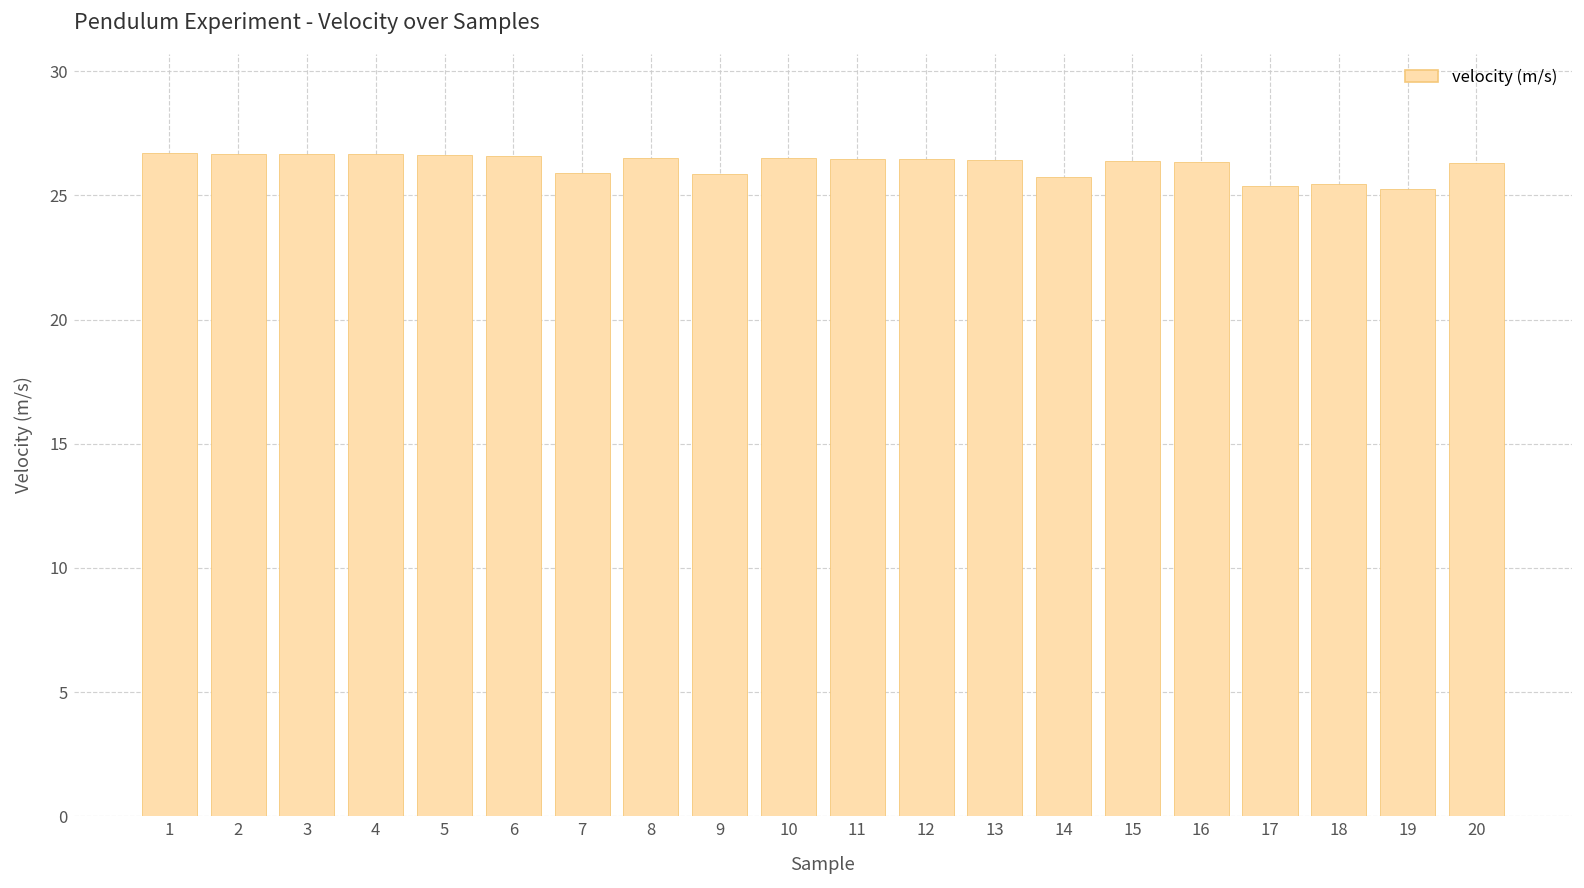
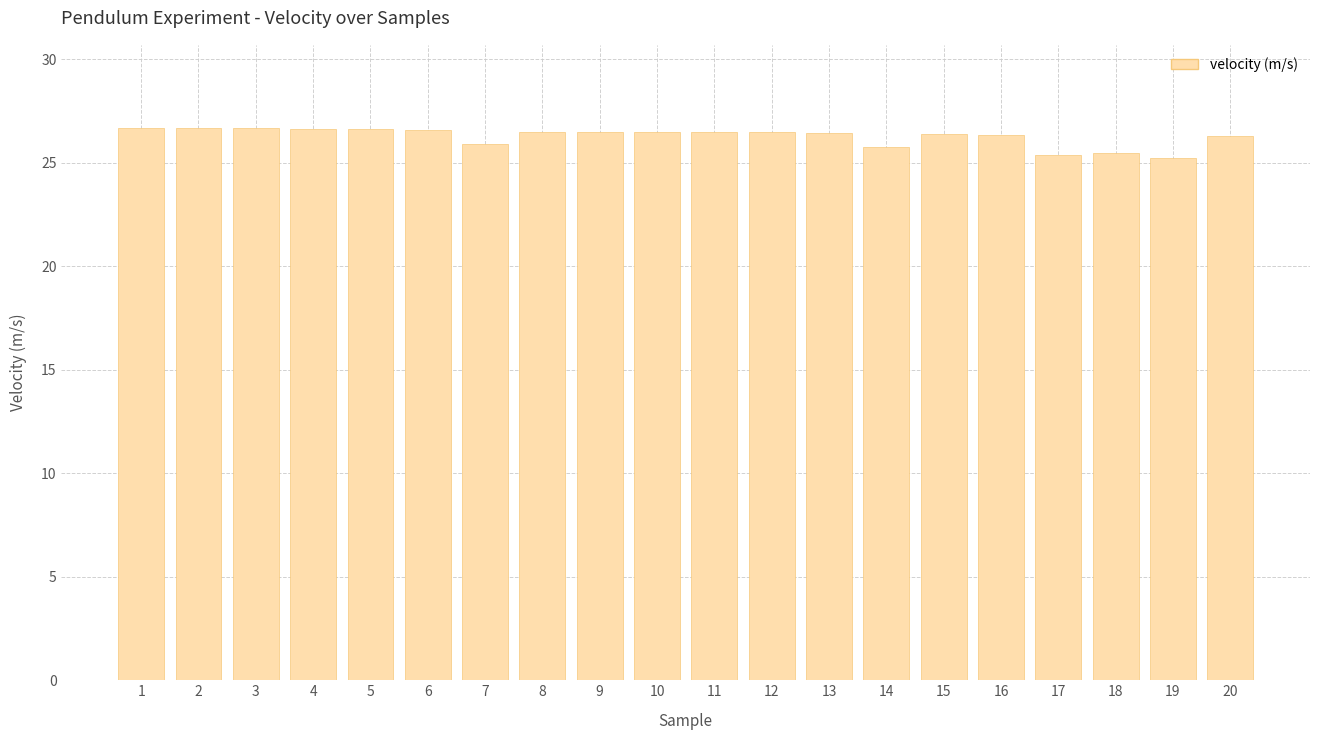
9: 25.9 -> 26.5
